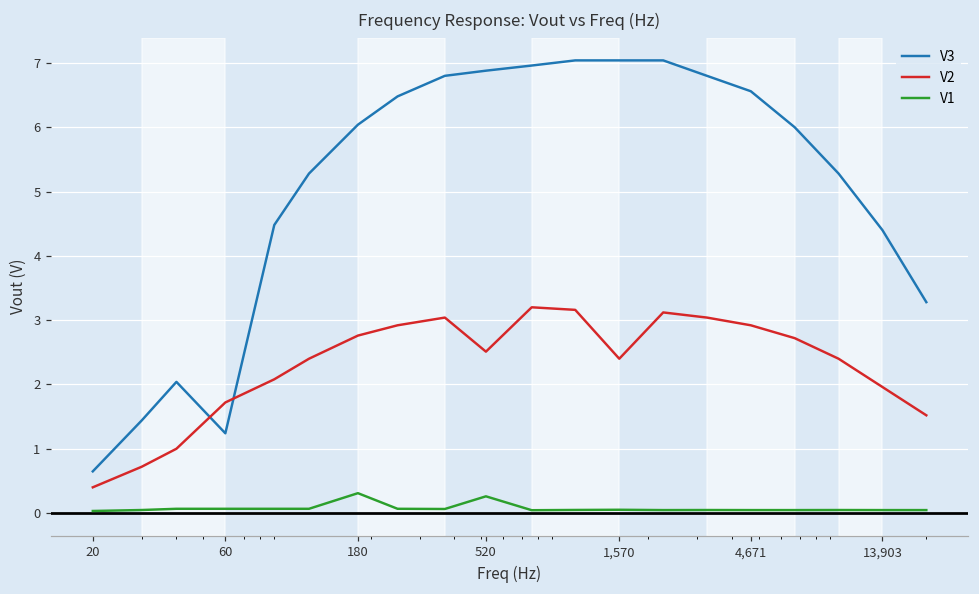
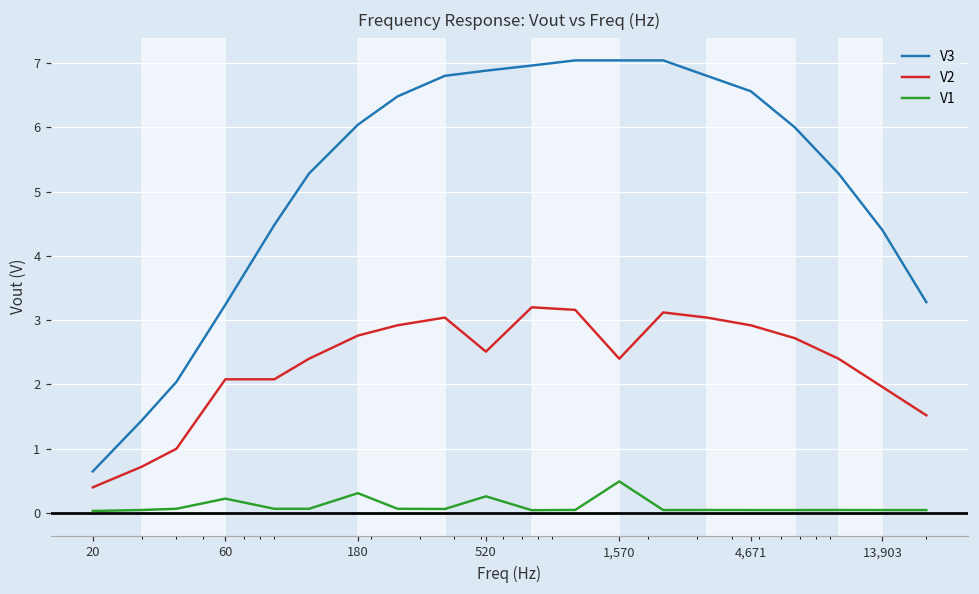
V3, 60: 1.2 -> 3.2
V2, 60: 1.7 -> 2.1
V1, 60: 0.1 -> 0.2
V1, 1,570: 0.1 -> 0.5
